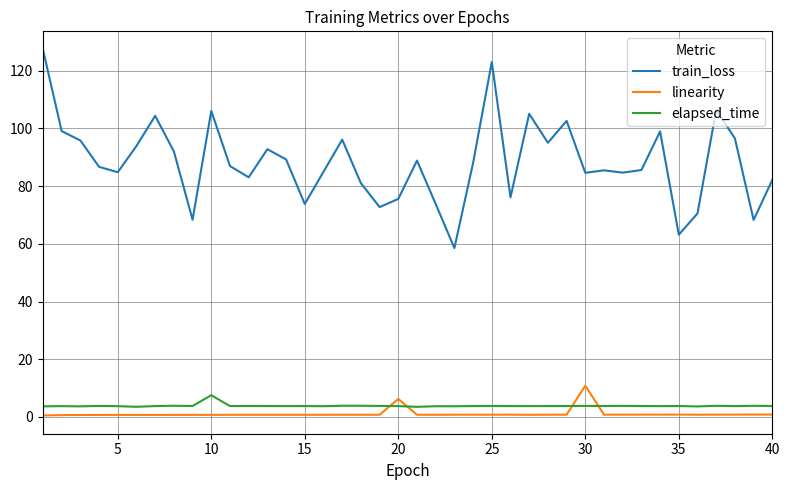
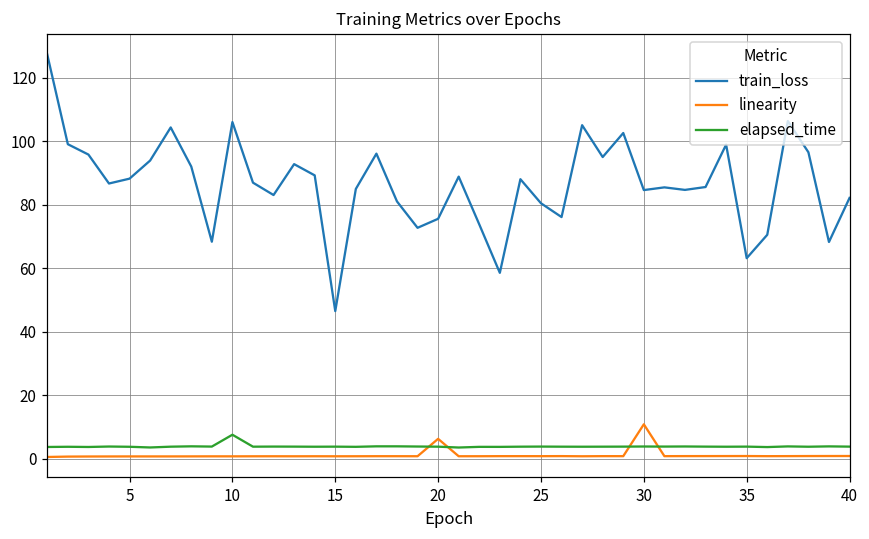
train_loss, 5: 85 -> 88
train_loss, 15: 74 -> 46
train_loss, 25: 123 -> 80
